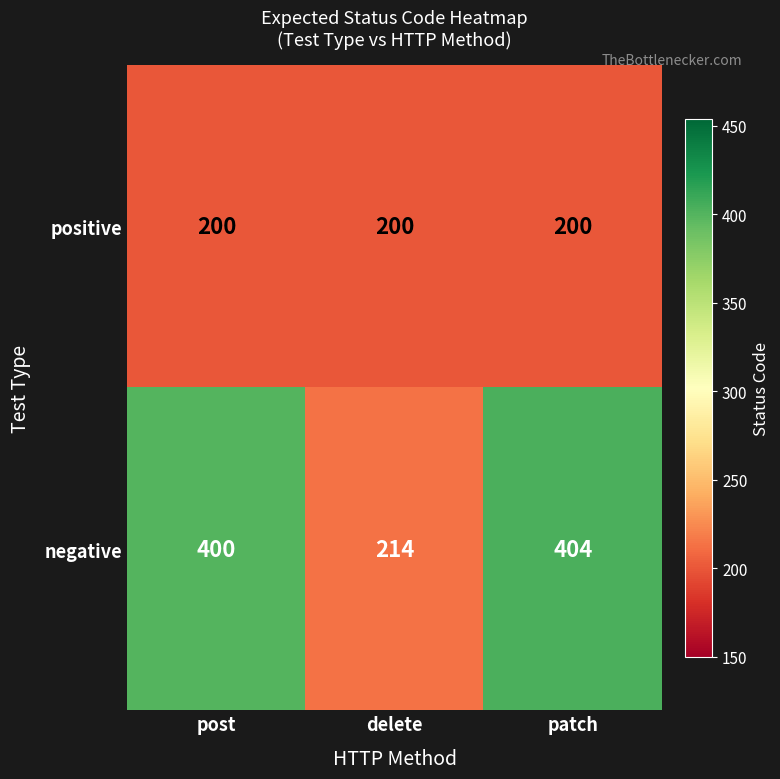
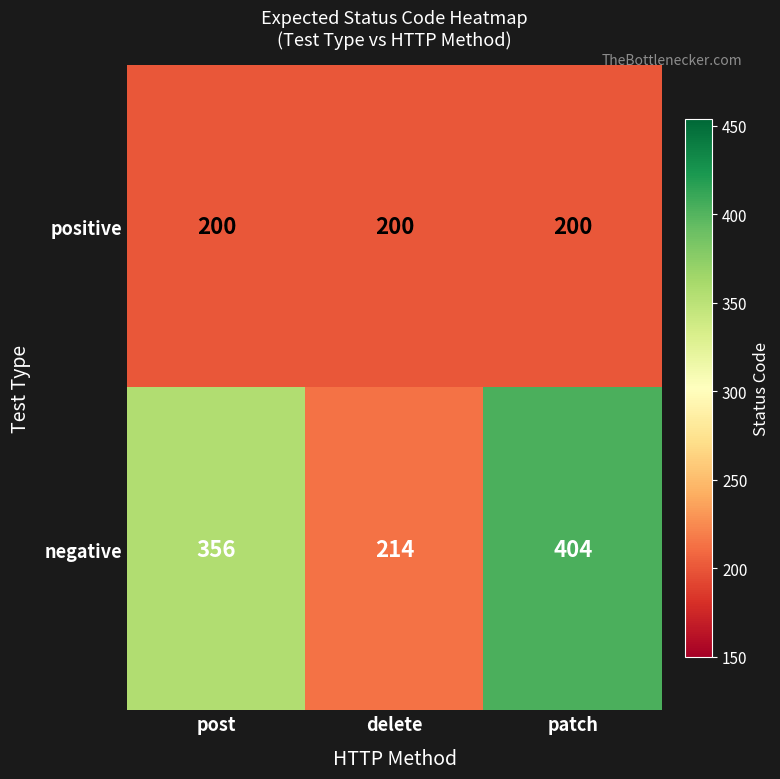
negative, post: 400 -> 356
